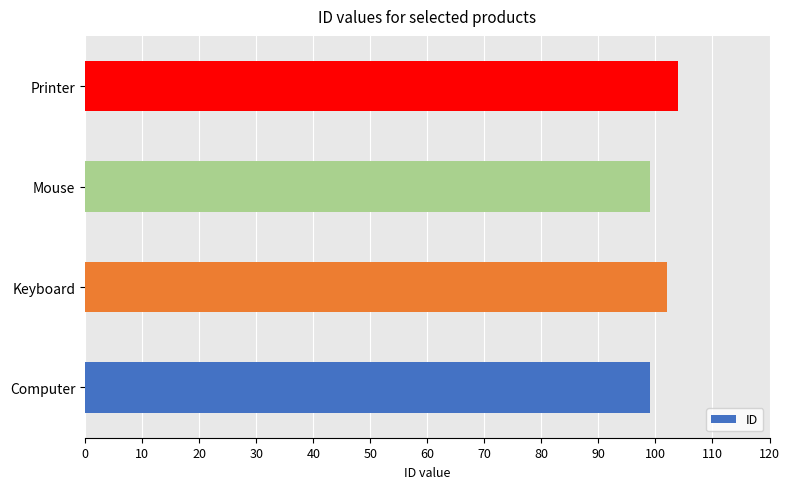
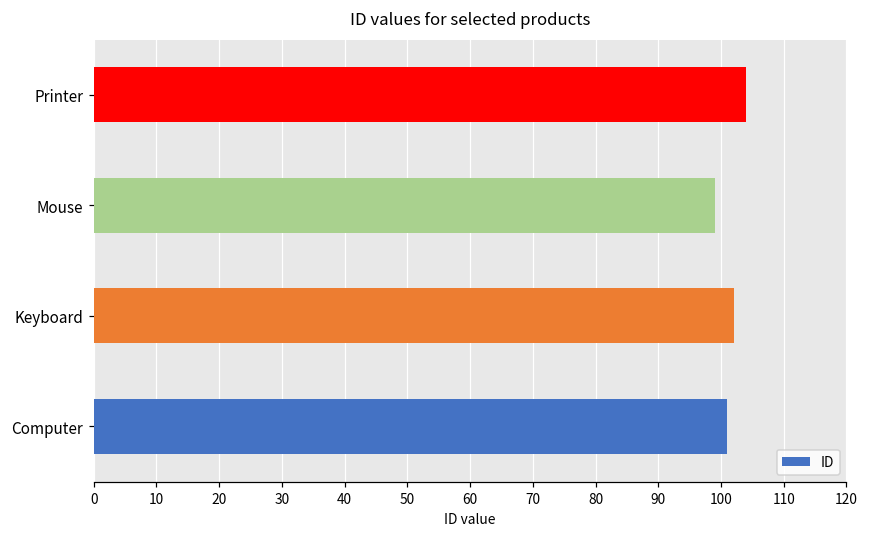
Computer: 99 -> 101
